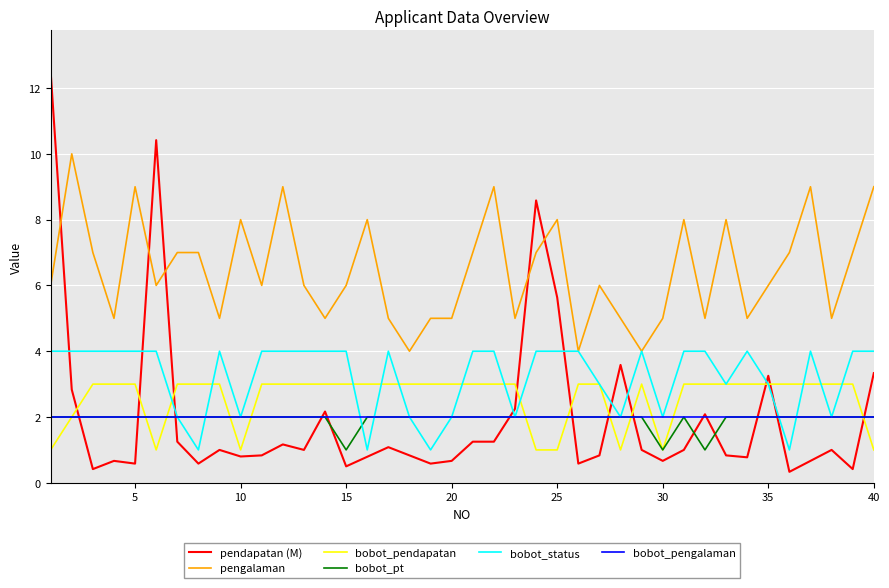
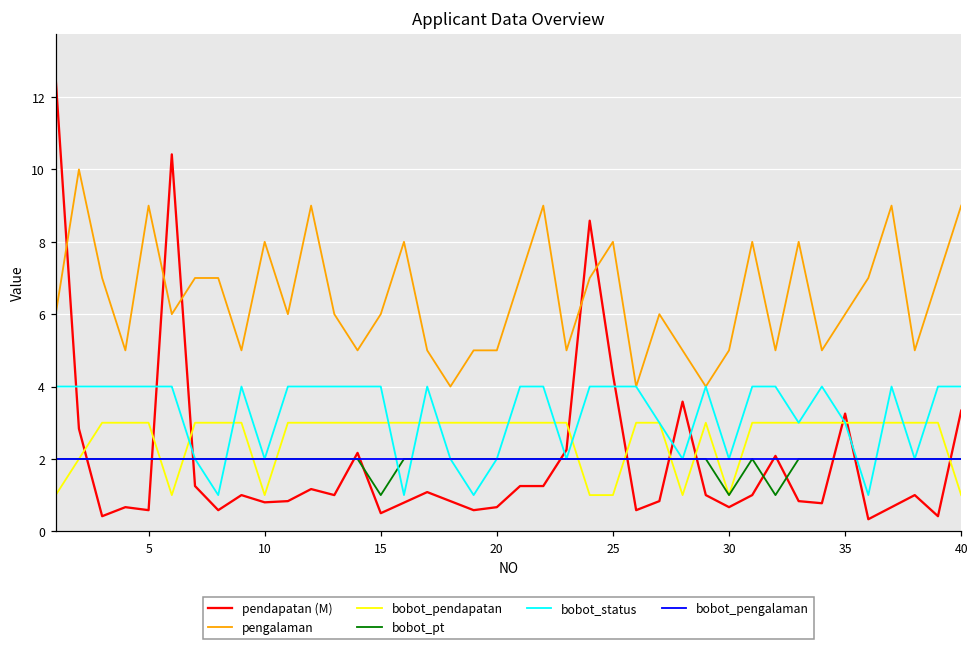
pendapatan (M), 25: 5.6 -> 4.3
